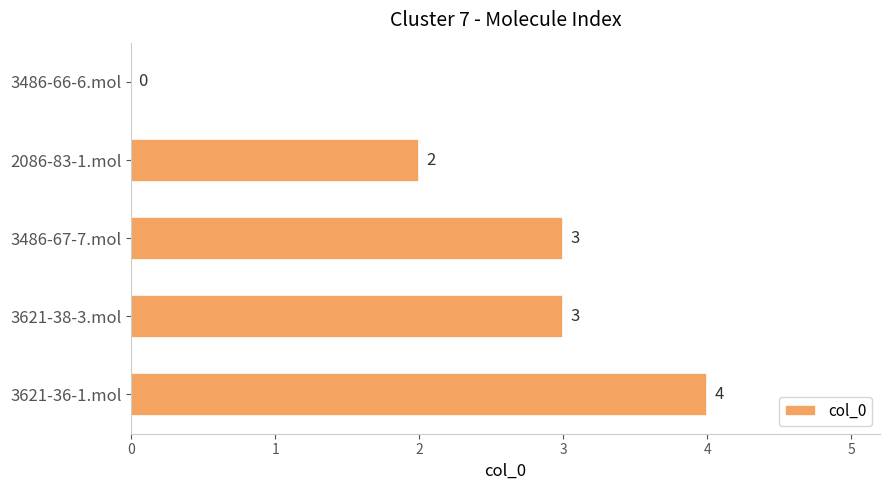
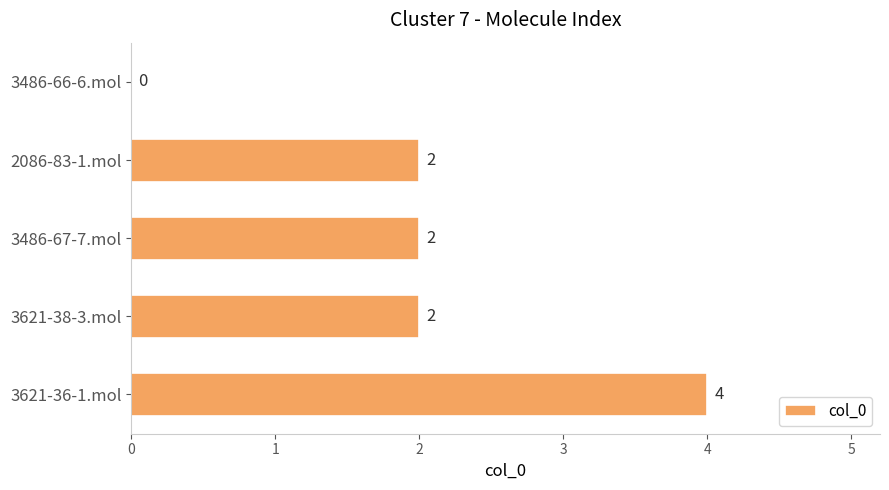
3486-67-7.mol: 3 -> 2
3621-38-3.mol: 3 -> 2
